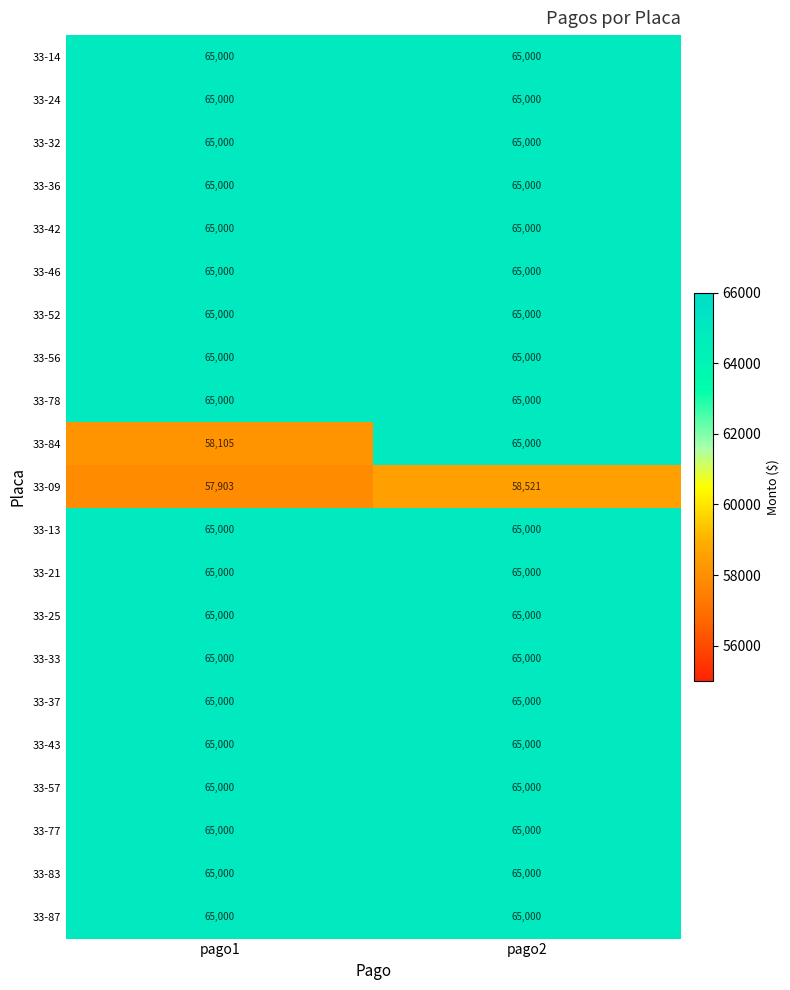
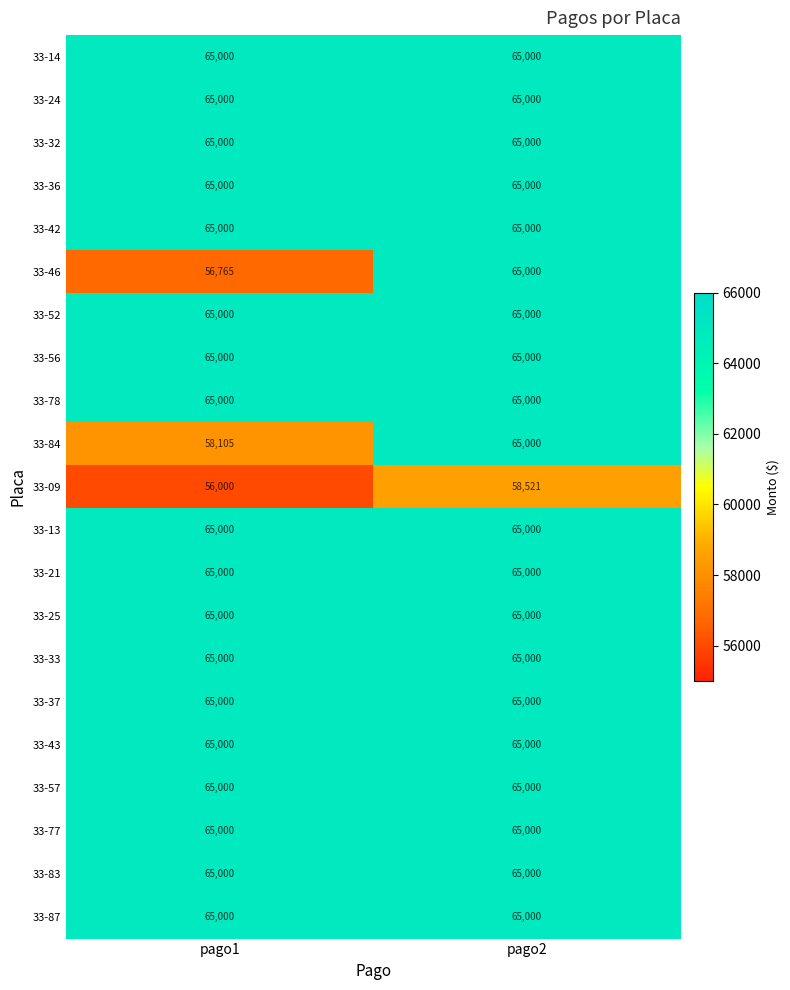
33-46, pago1: 65,000 -> 56,765
33-09, pago1: 57,903 -> 56,000
